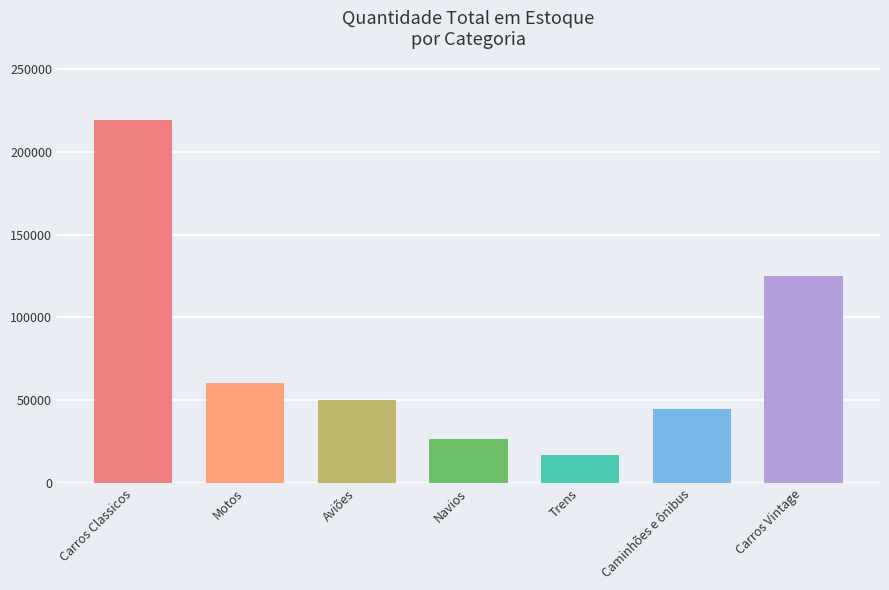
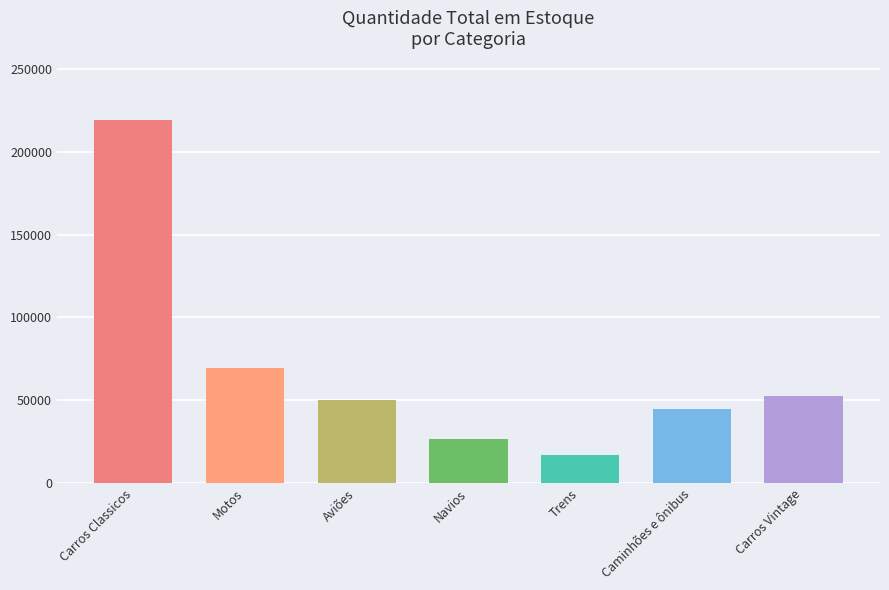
Motos: 60000 -> 69000
Carros Vintage: 125000 -> 53000
